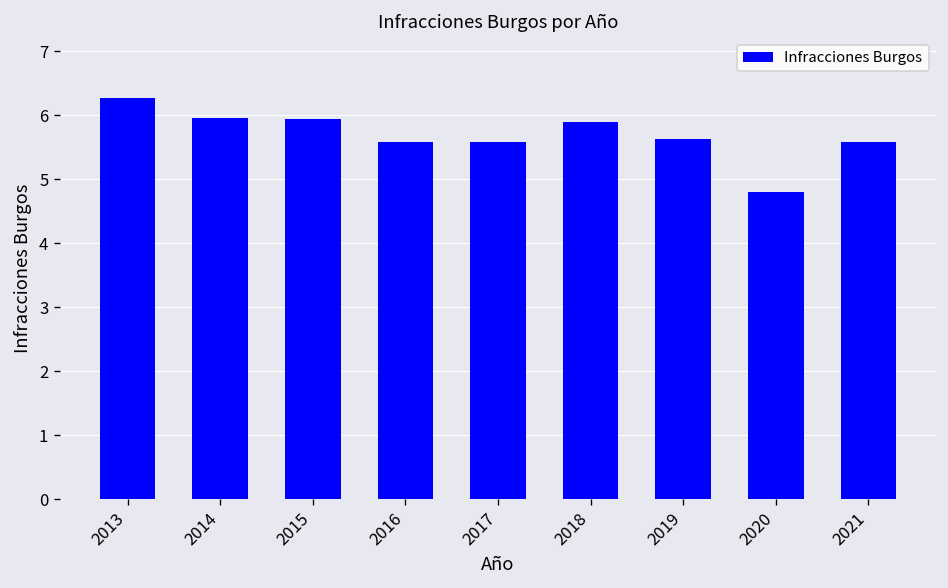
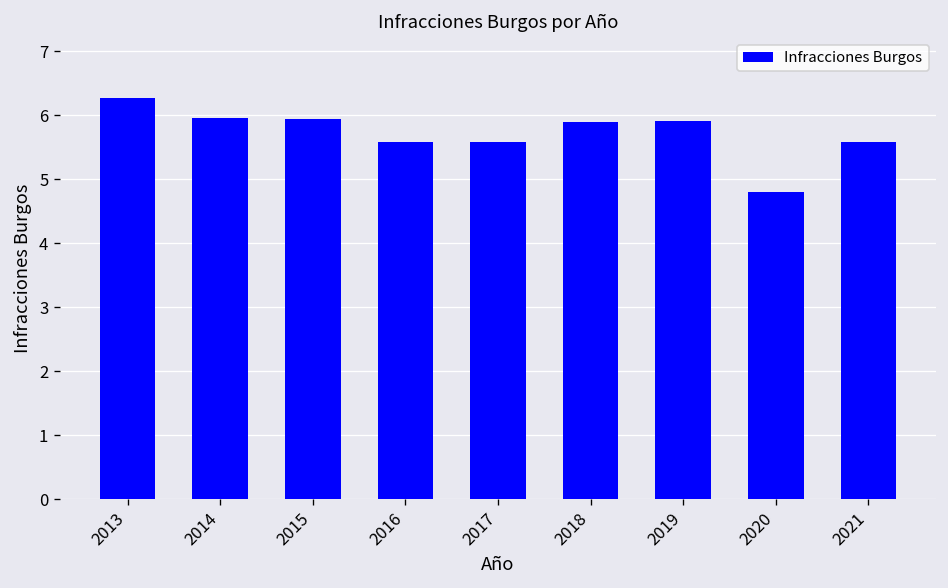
2019: 5.6 -> 5.9
